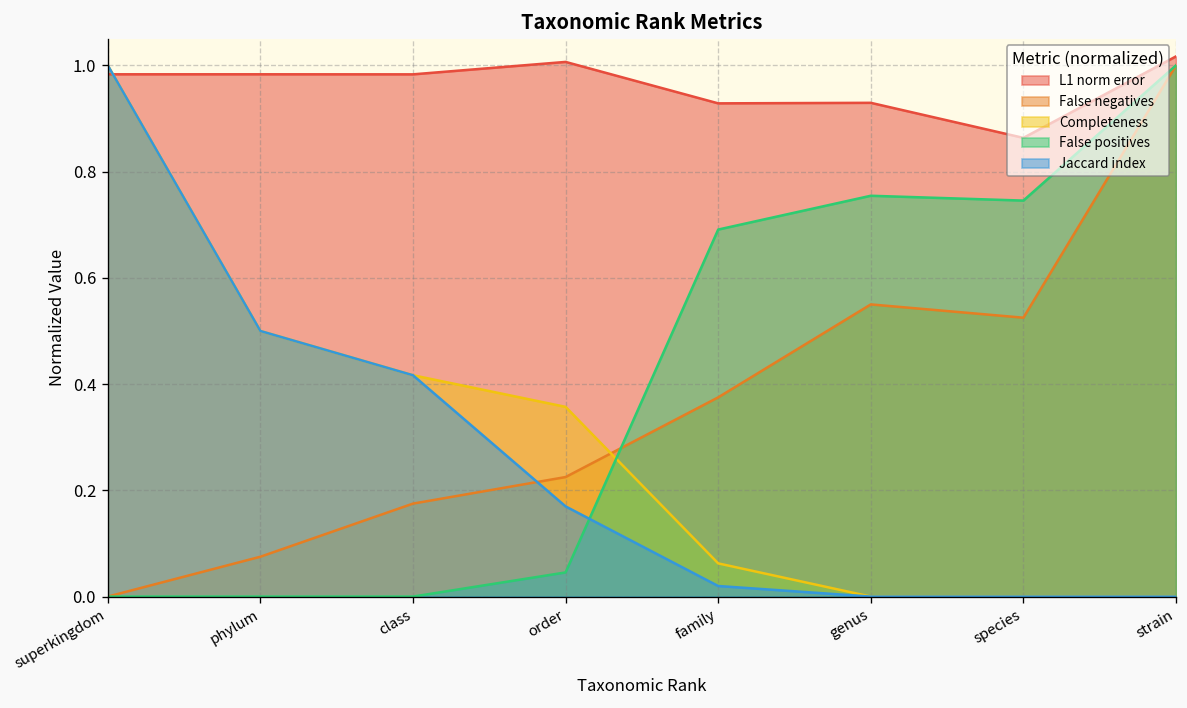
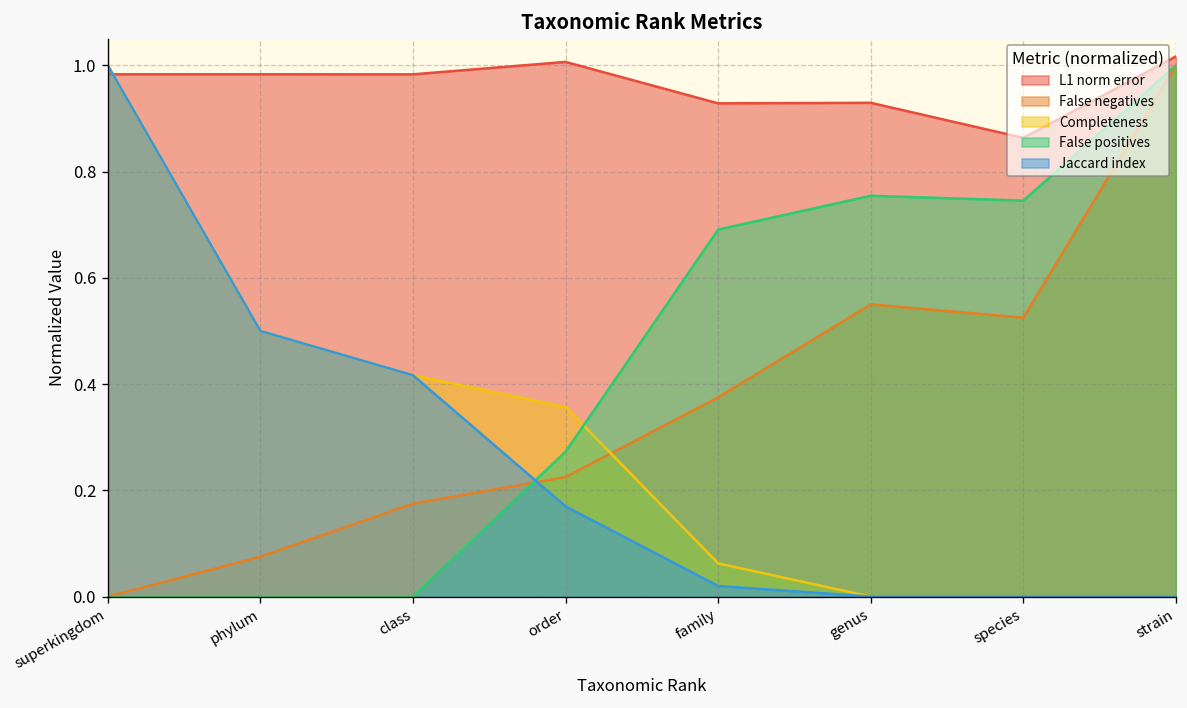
False positives, order: 0.05 -> 0.27
